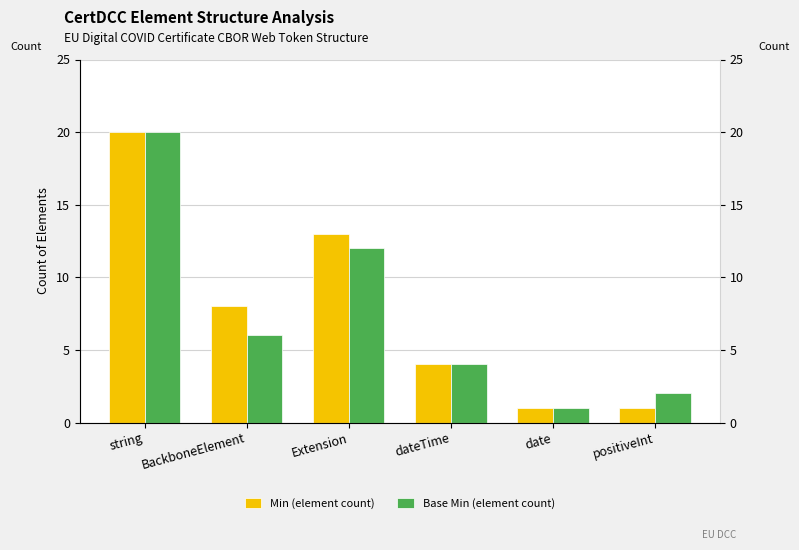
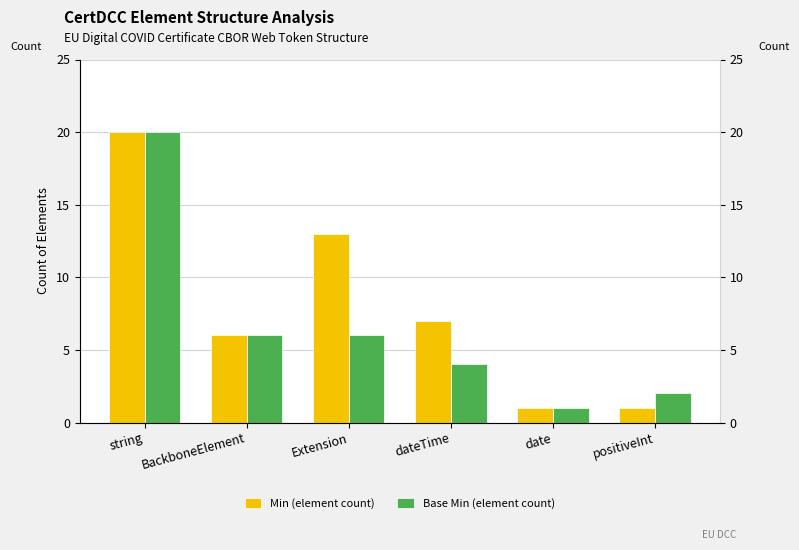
Min (element count), BackboneElement: 8 -> 6
Base Min (element count), Extension: 12 -> 6
Min (element count), dateTime: 4 -> 7
